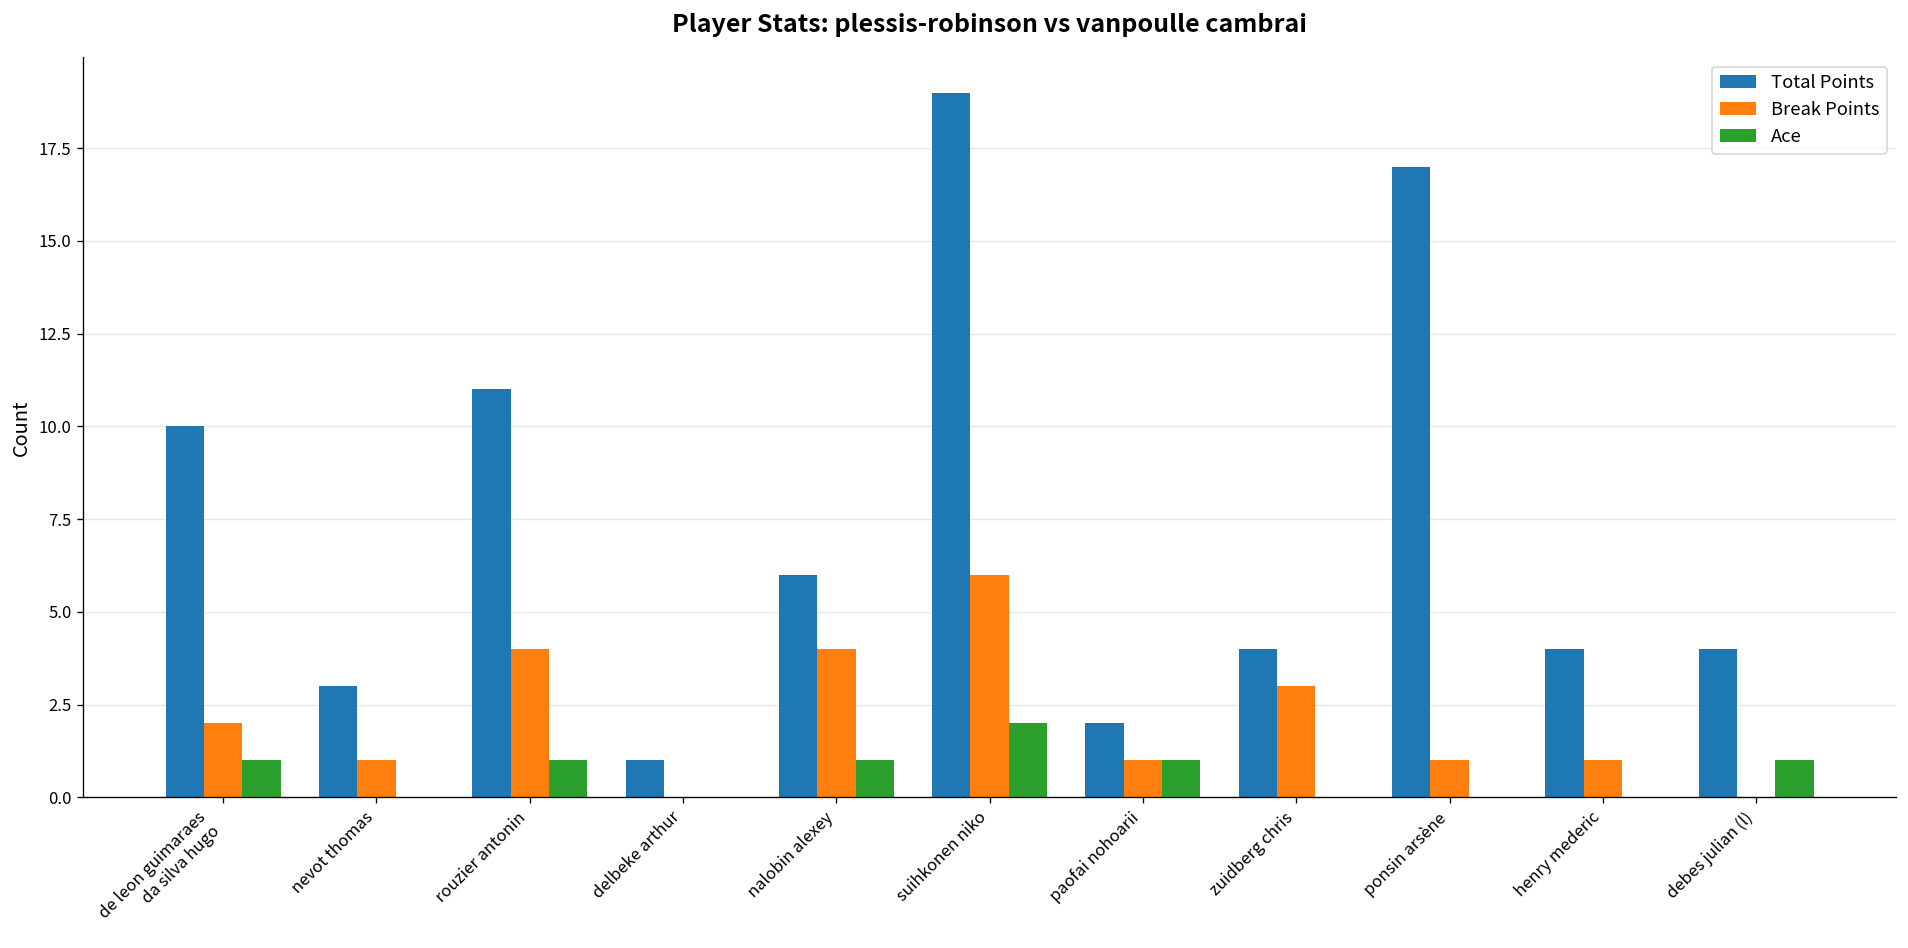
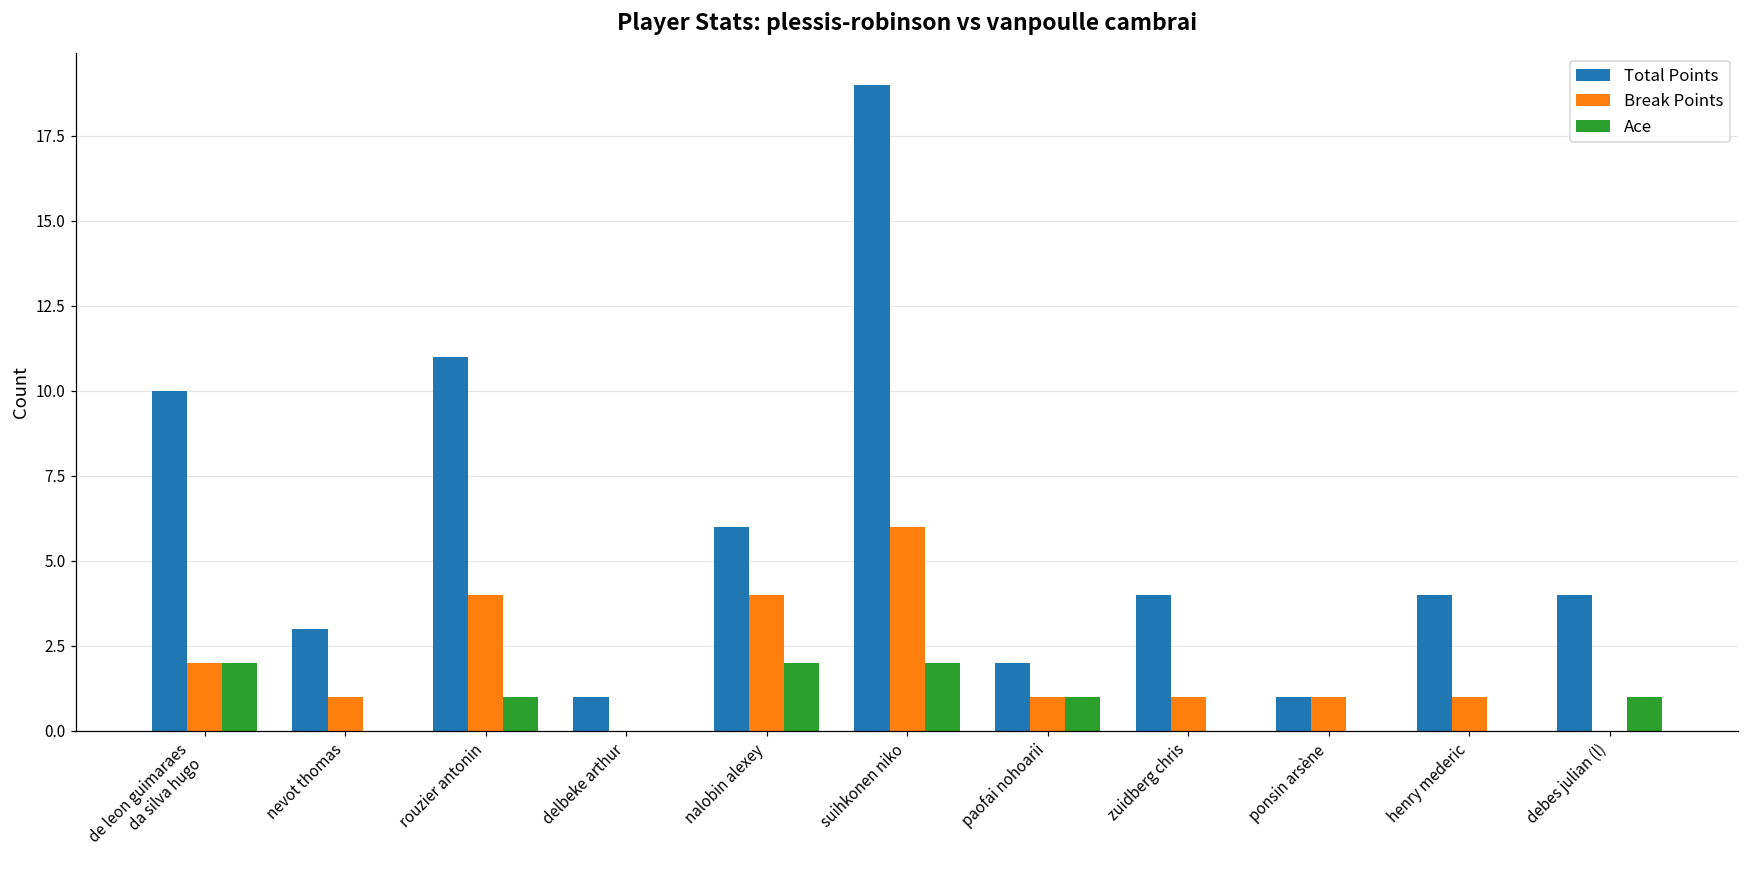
Ace, de leon guimaraes da silva hugo: 1 -> 2
Ace, nalobin alexey: 1 -> 2
Break Points, zuidberg chris: 3 -> 1
Total Points, ponsin arsène: 17 -> 1
